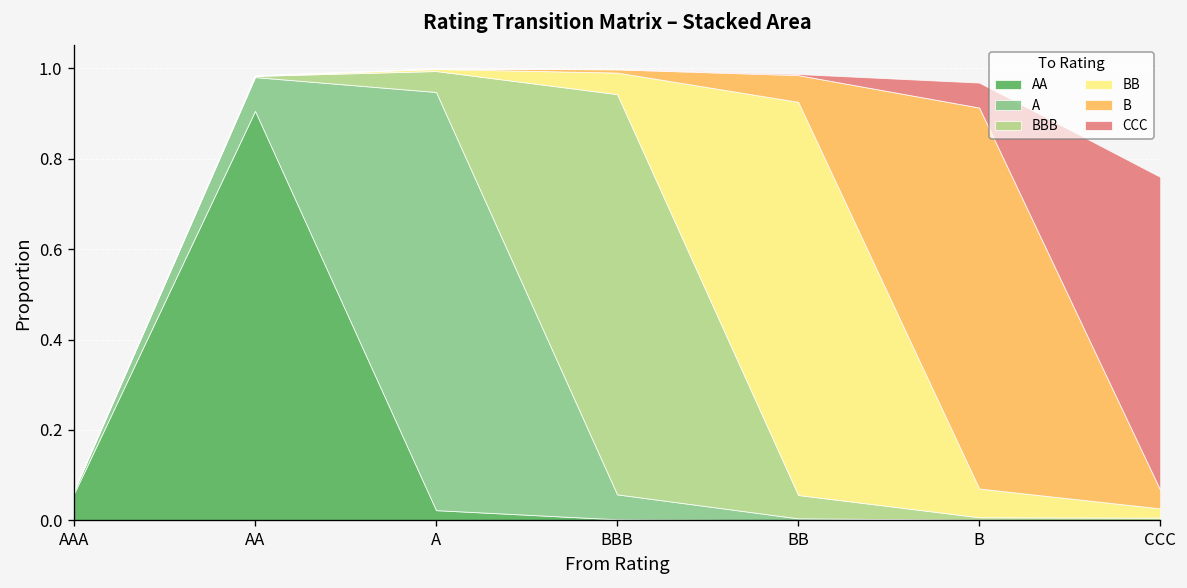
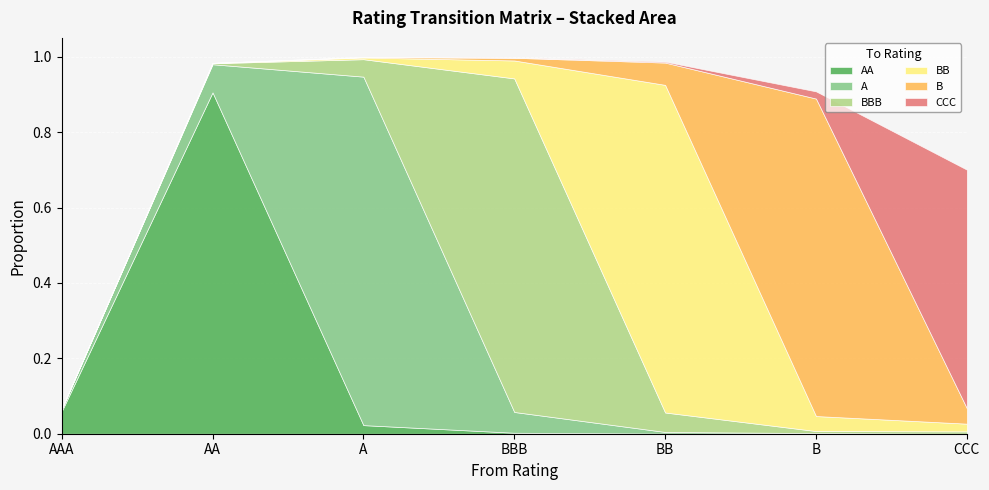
BB, B: 0.06 -> 0.04
CCC, B: 0.06 -> 0.02
CCC, CCC: 0.69 -> 0.63
